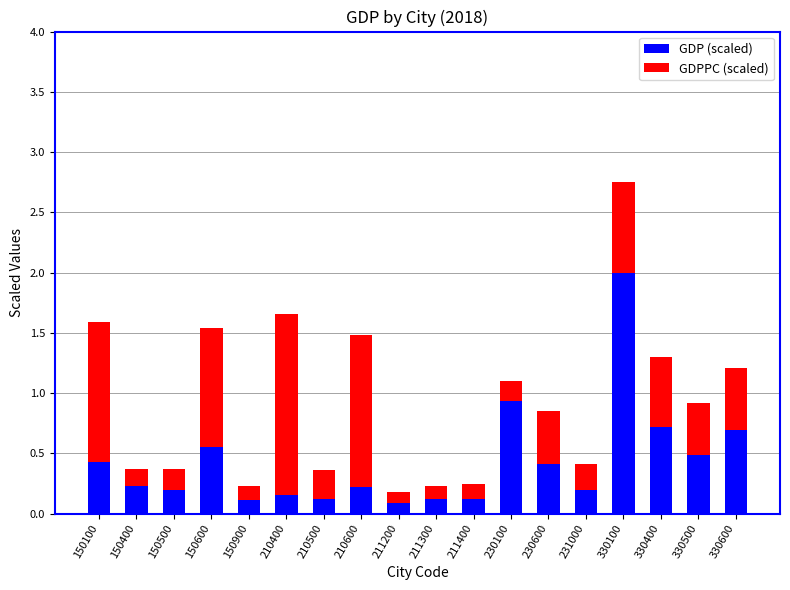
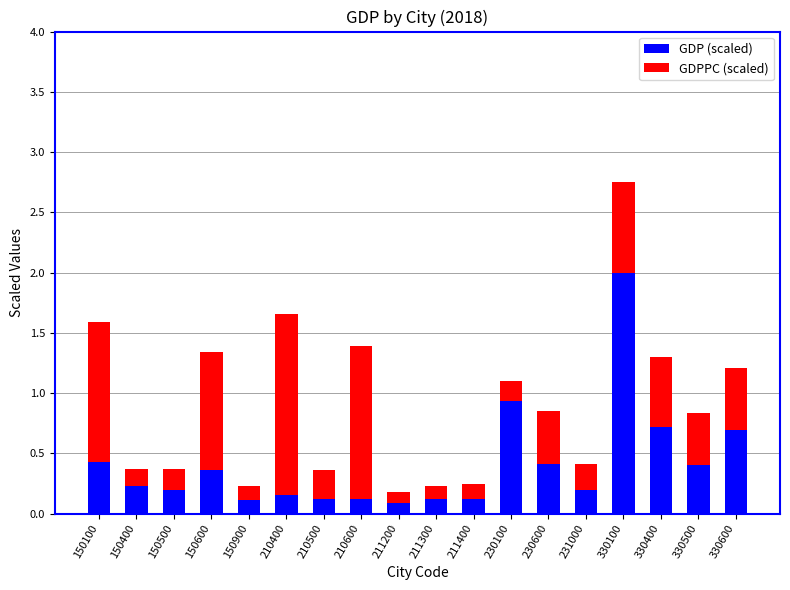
GDP (scaled), 150600: 0.56 -> 0.36
GDP (scaled), 210600: 0.22 -> 0.12
GDP (scaled), 330500: 0.48 -> 0.40
